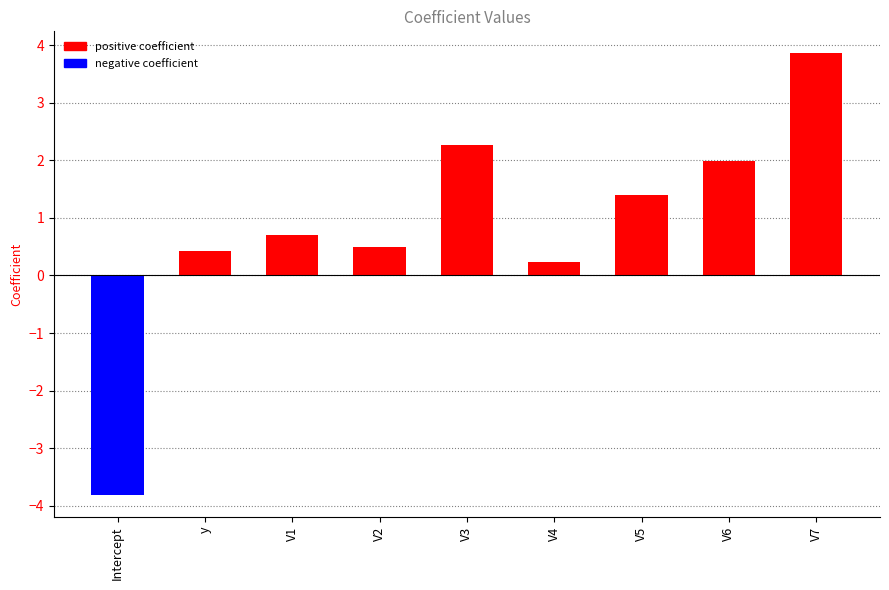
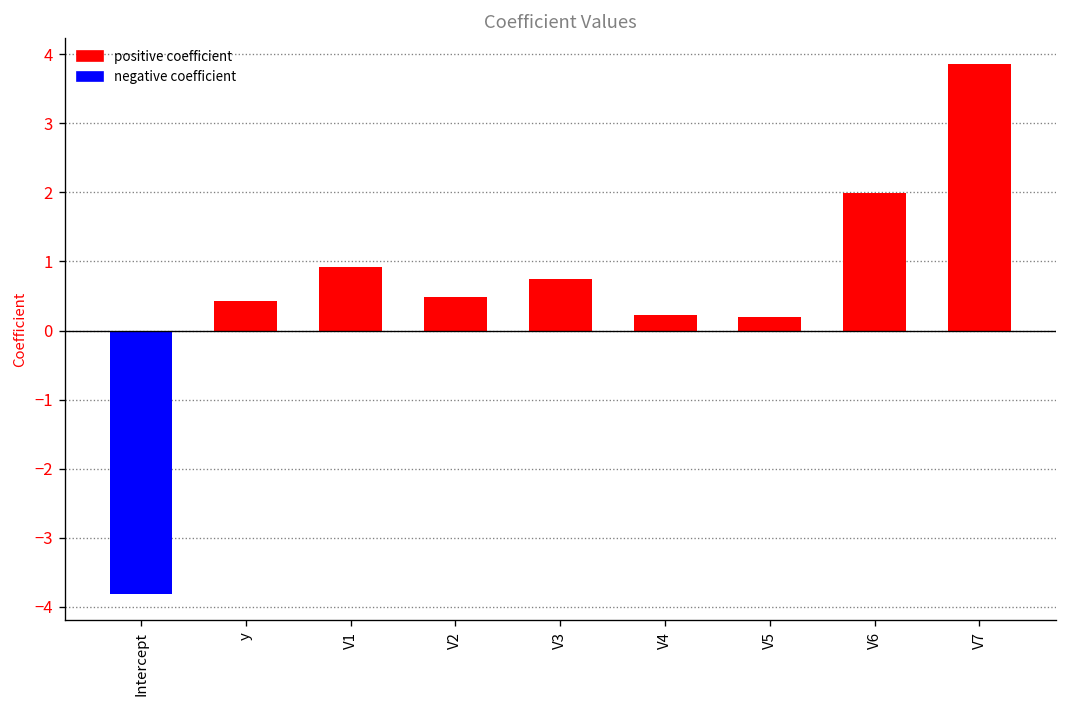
V1: 0.7 -> 0.9
V3: 2.3 -> 0.7
V5: 1.4 -> 0.2
